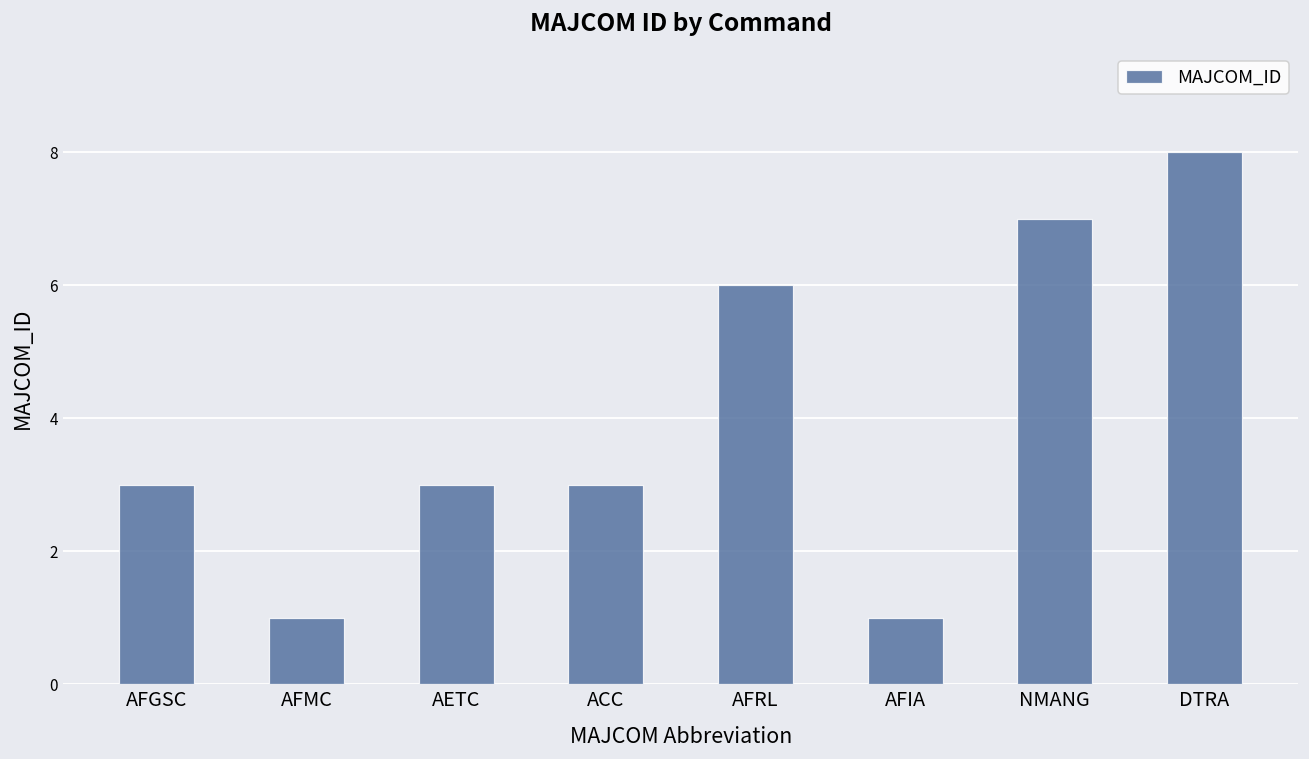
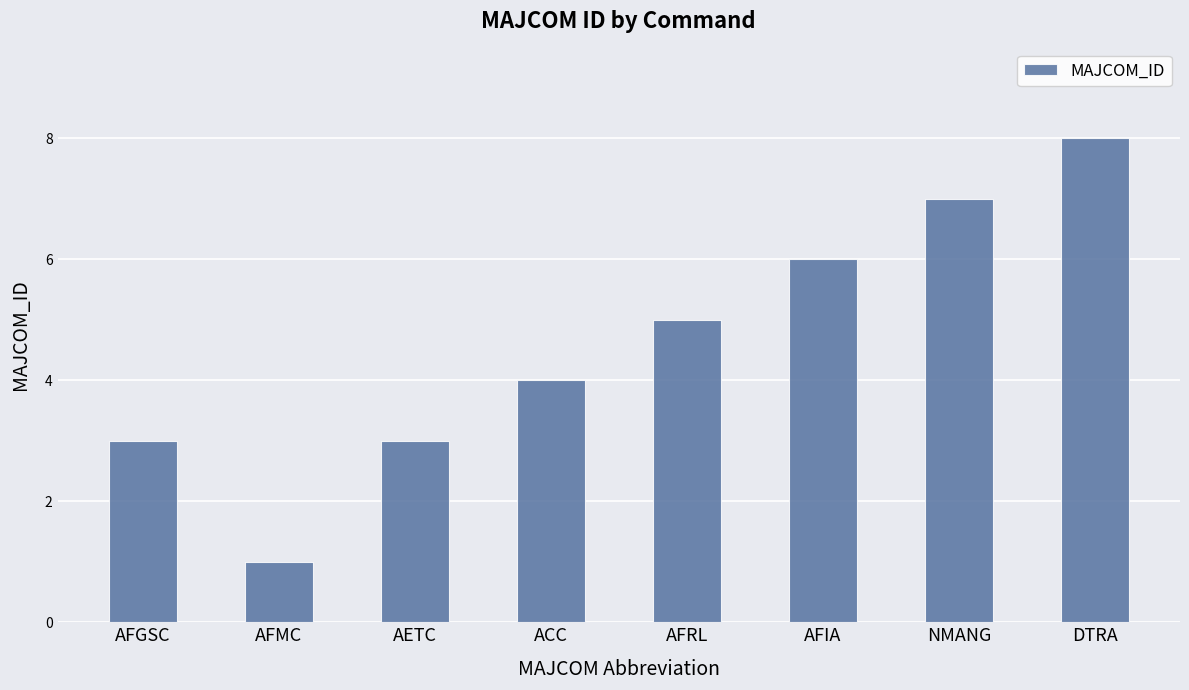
ACC: 3 -> 4
AFRL: 6 -> 5
AFIA: 1 -> 6
